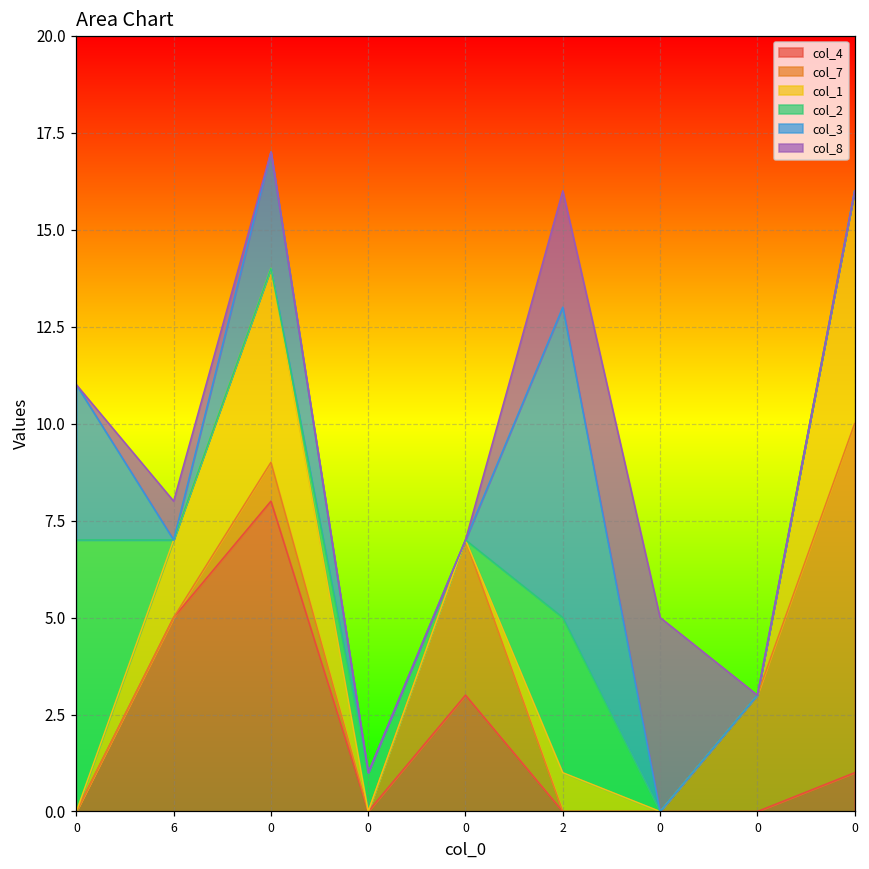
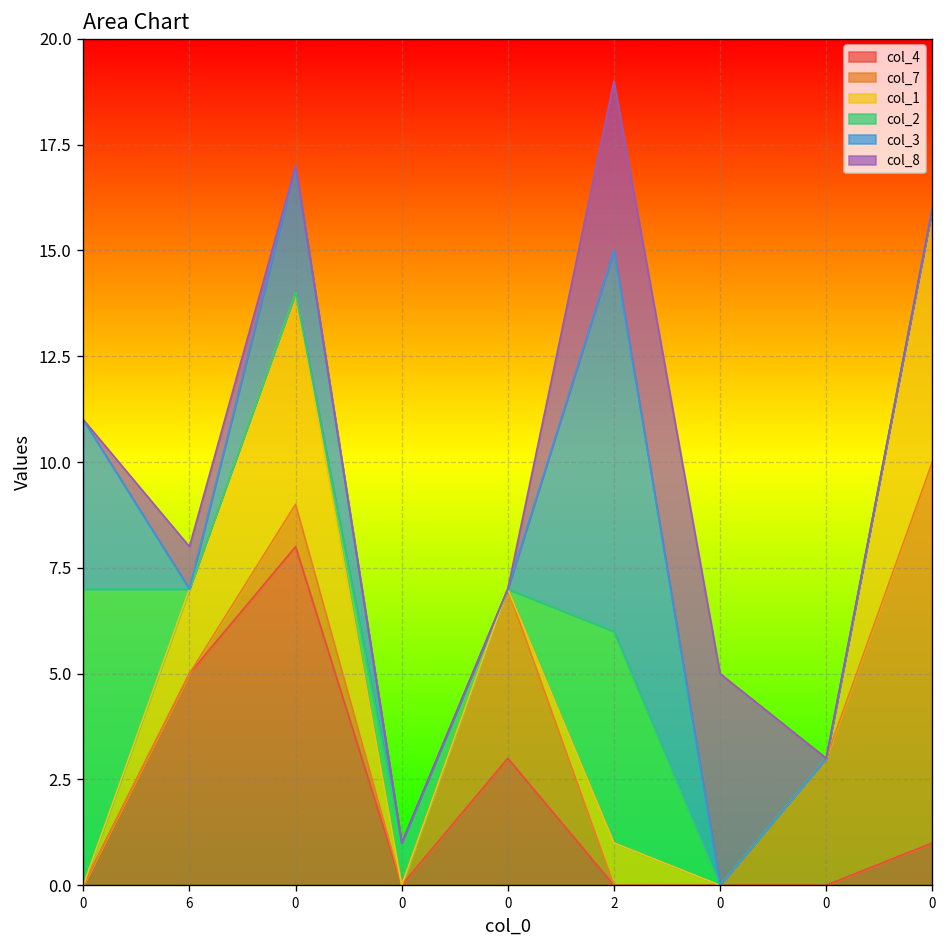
col_2, 2: 4 -> 5
col_3, 2: 8 -> 9
col_8, 2: 3 -> 4
